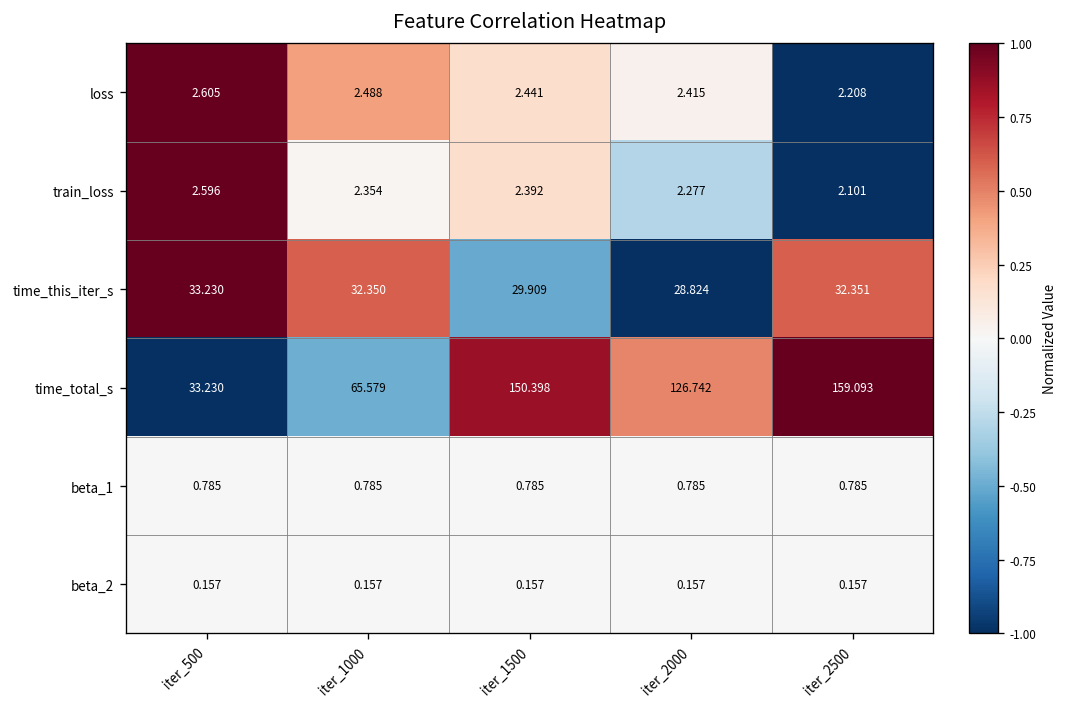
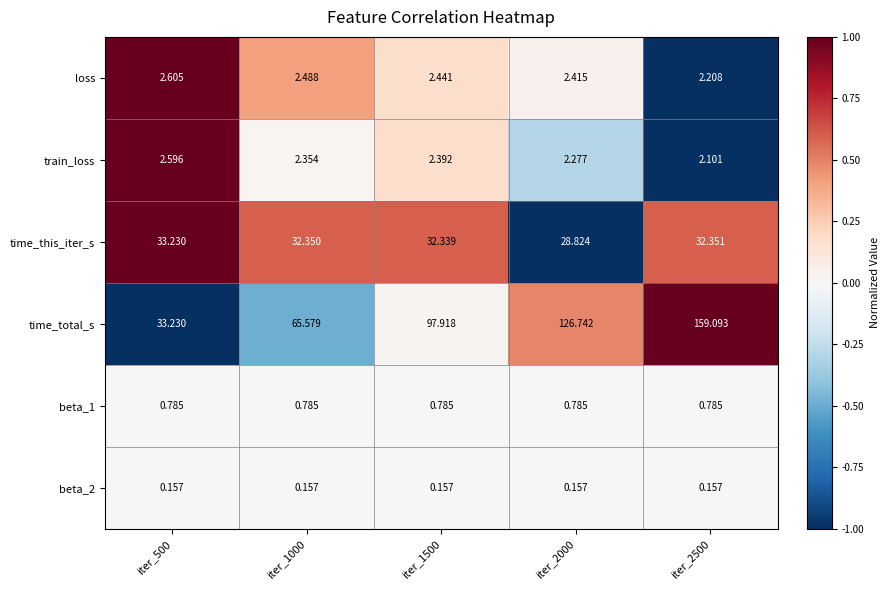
time_this_iter_s, iter_1500: 29.909 -> 32.339
time_total_s, iter_1500: 150.398 -> 97.918
